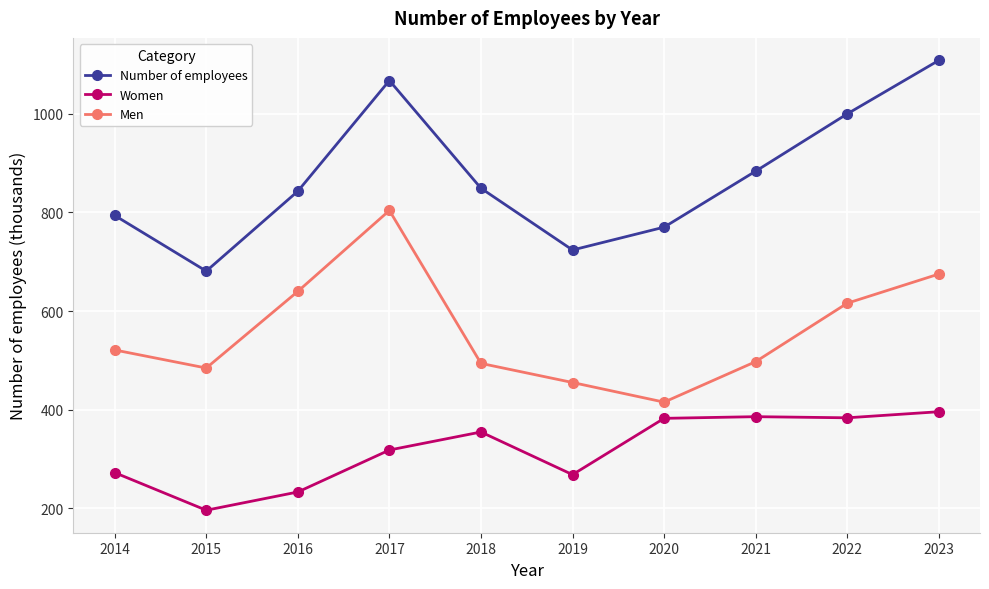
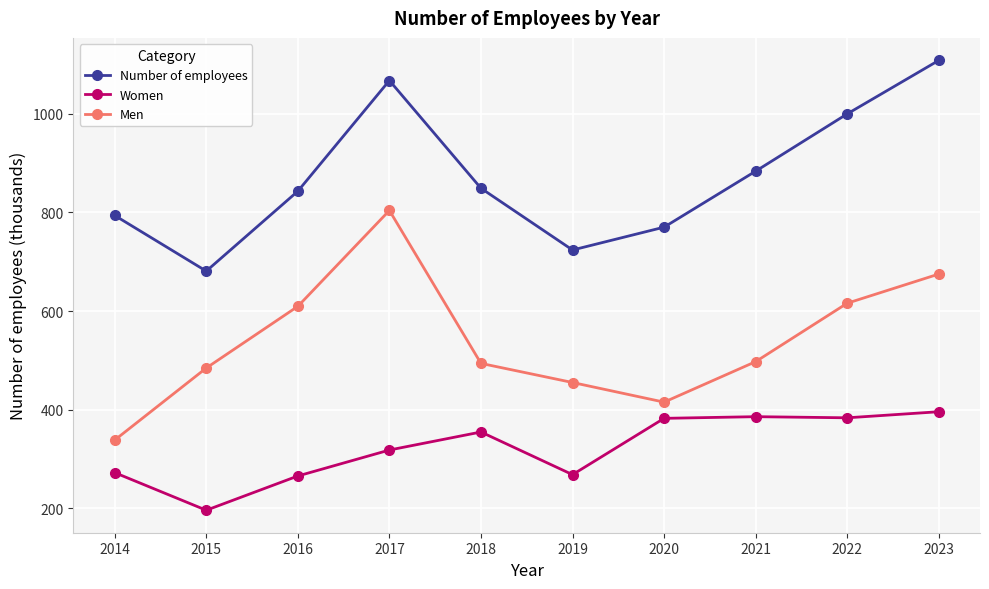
Men, 2014: 520 -> 340
Women, 2016: 230 -> 270
Men, 2016: 640 -> 610
